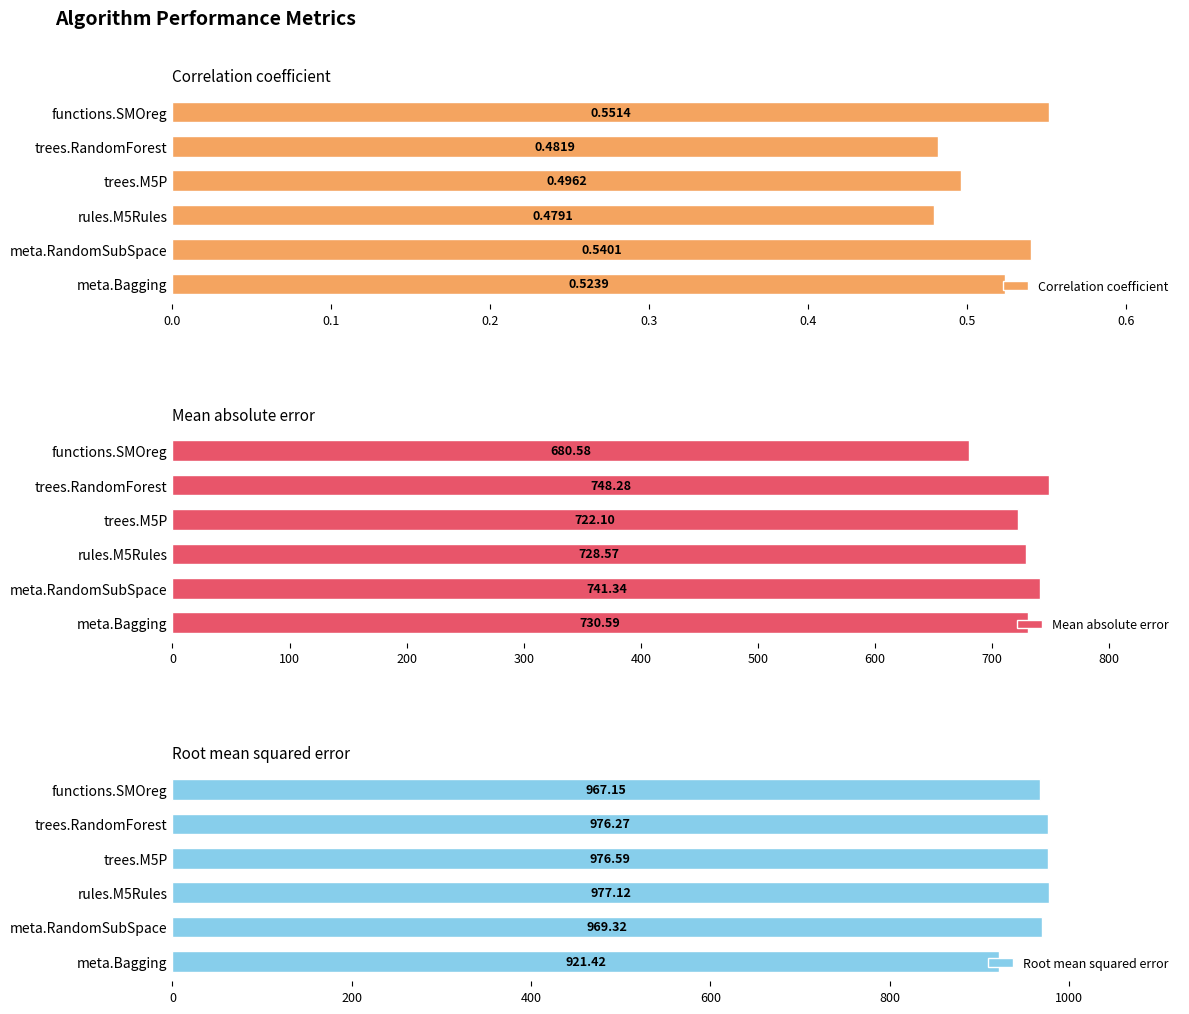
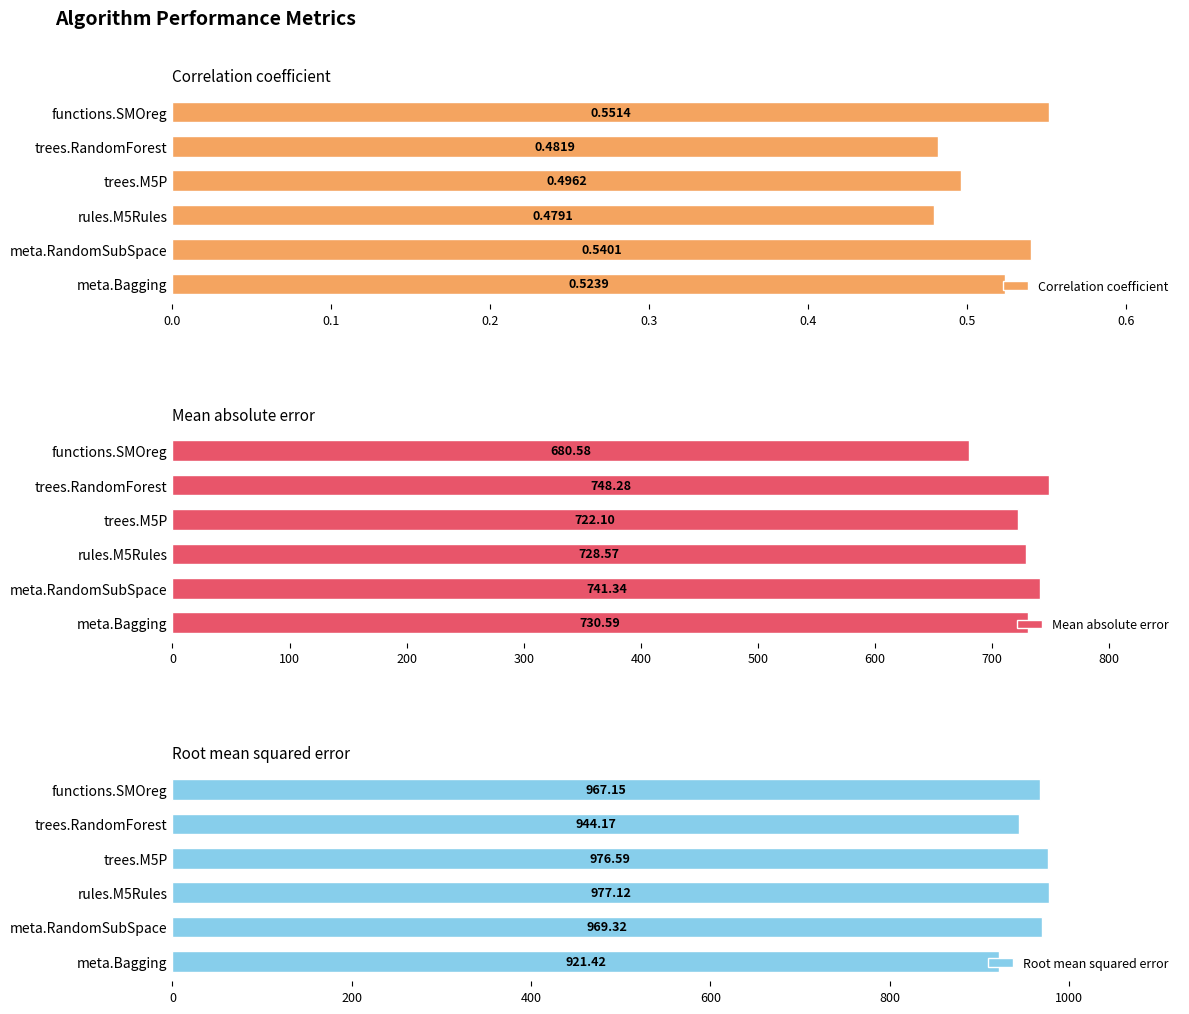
Root mean squared error, trees.RandomForest: 976.27 -> 944.17
